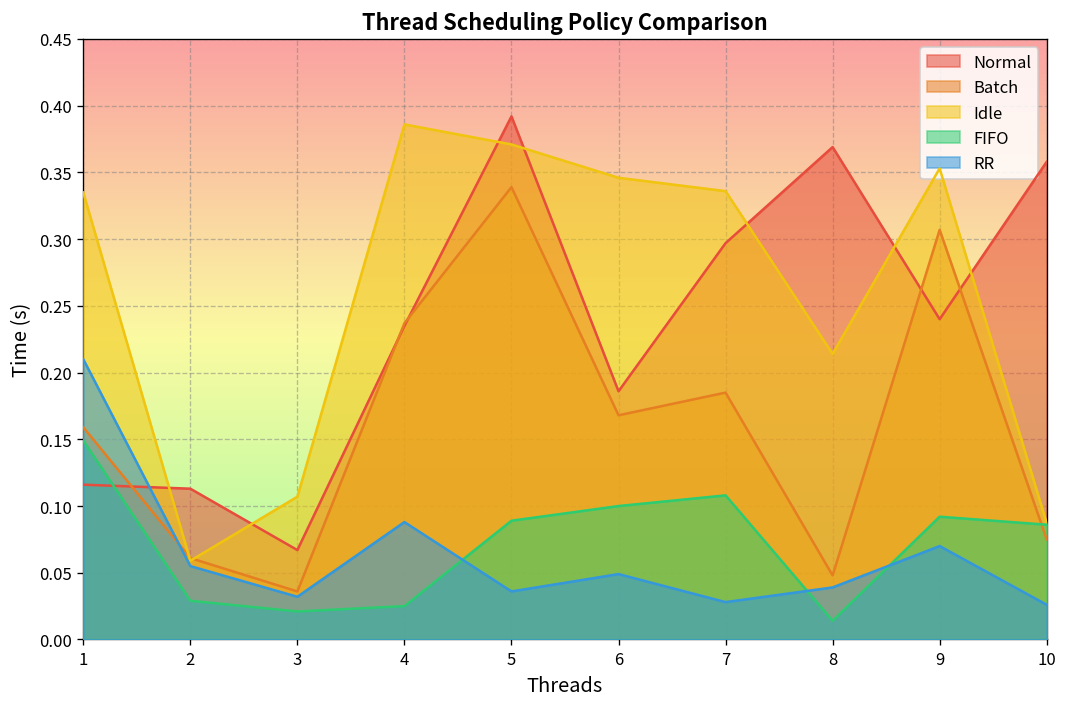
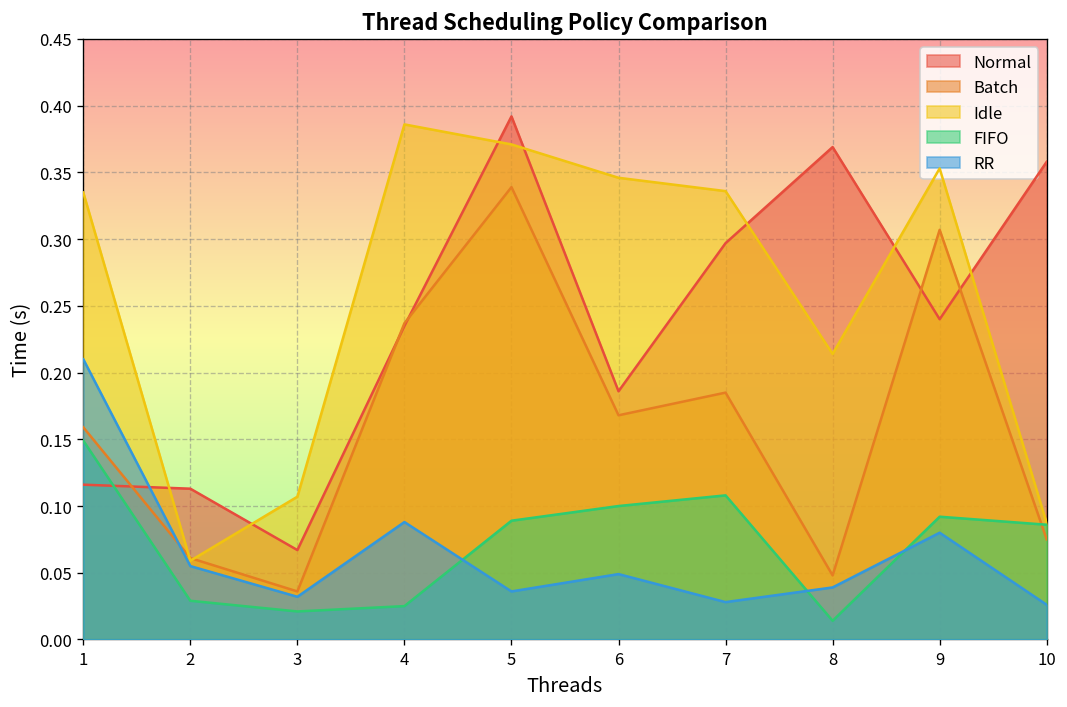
RR, 9: 0.07 -> 0.08
